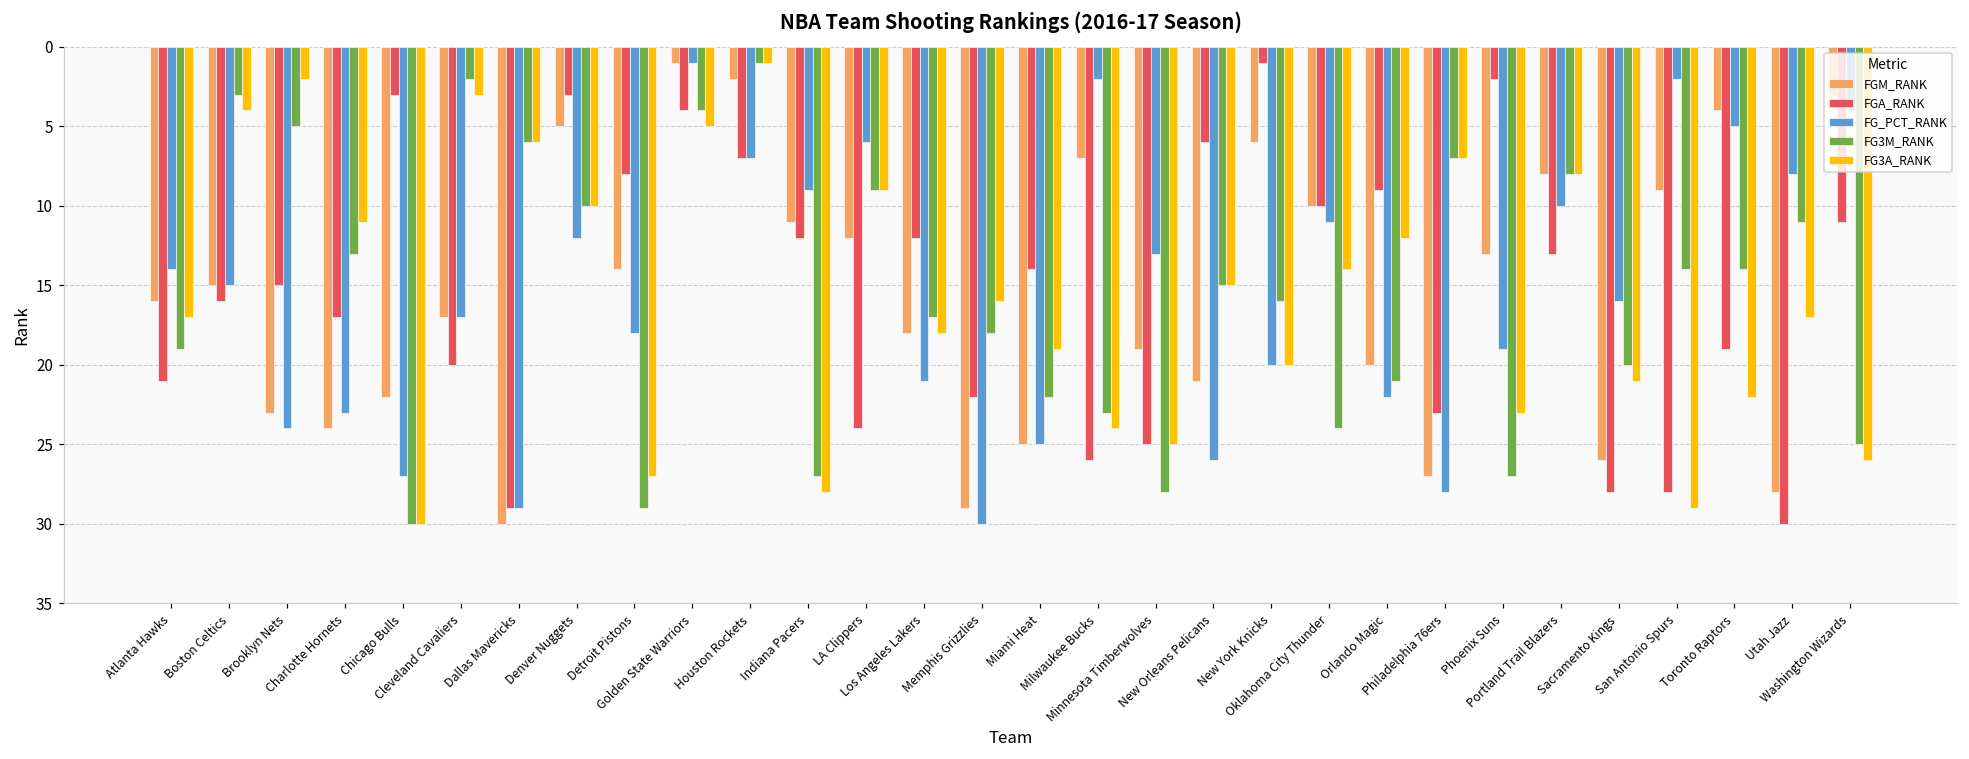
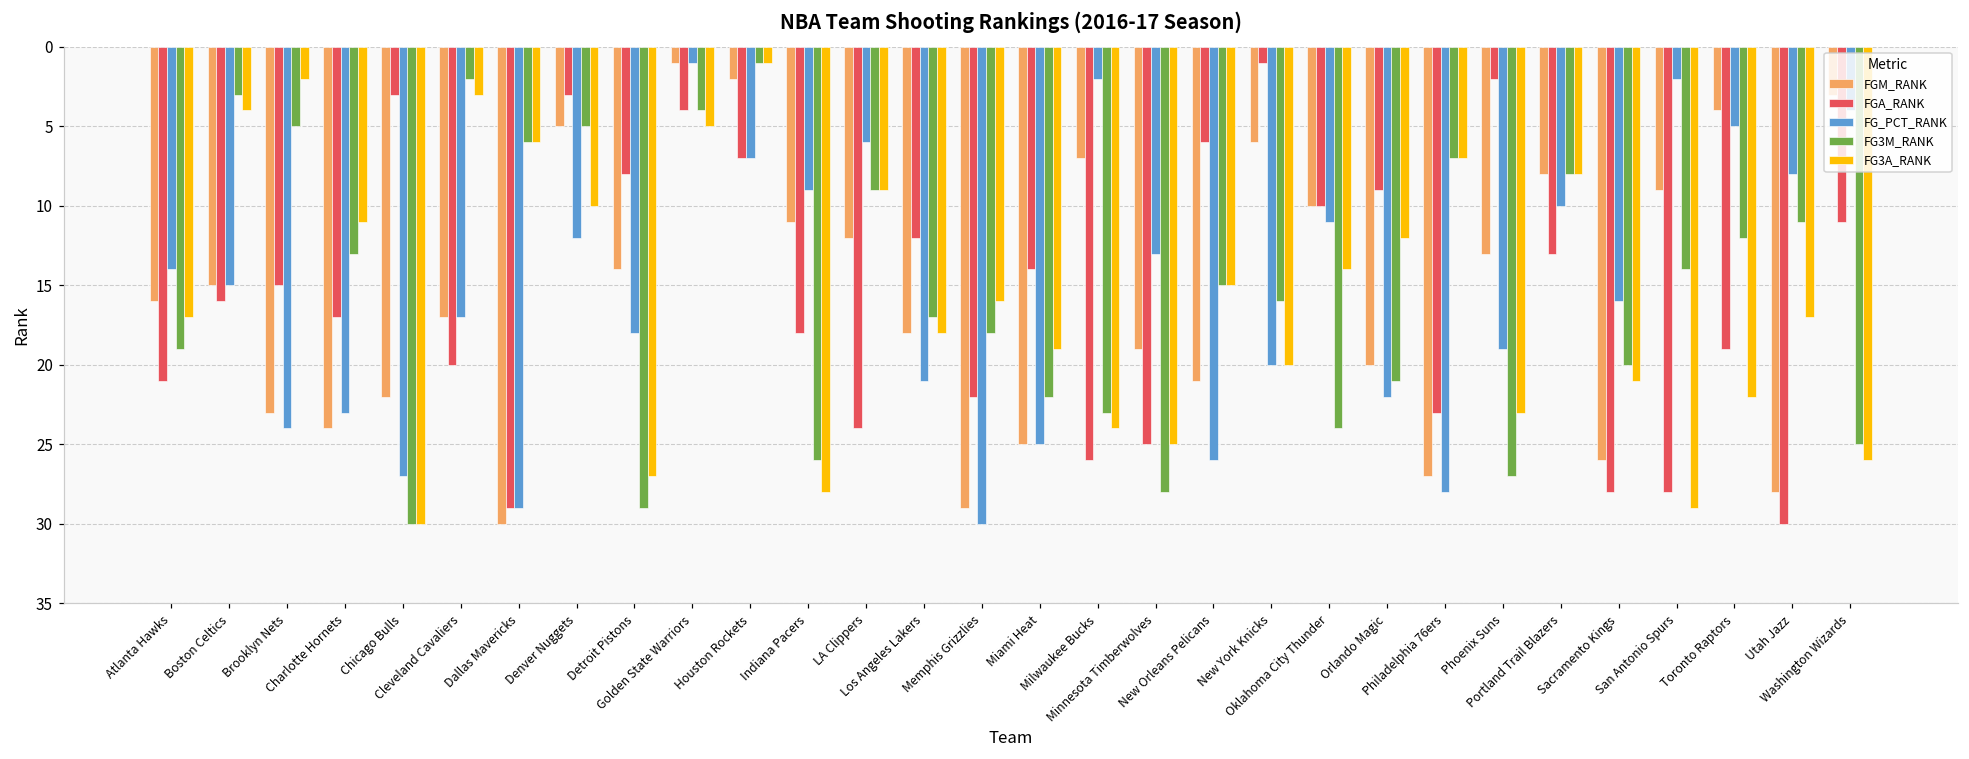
FG3M_RANK, Denver Nuggets: 10 -> 5
FGA_RANK, Indiana Pacers: 12 -> 18
FG3M_RANK, Indiana Pacers: 27 -> 26
FG3M_RANK, Toronto Raptors: 14 -> 12
